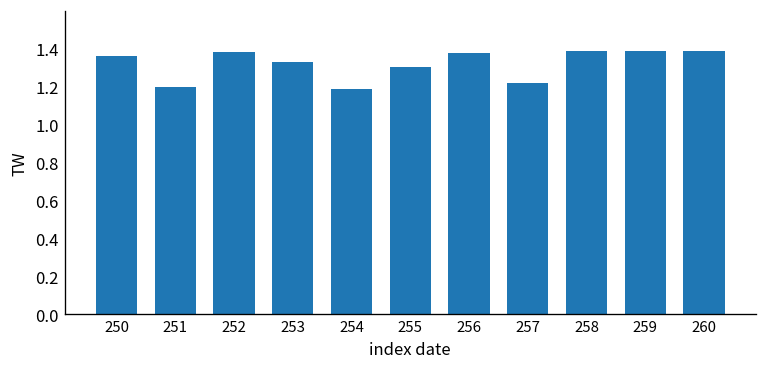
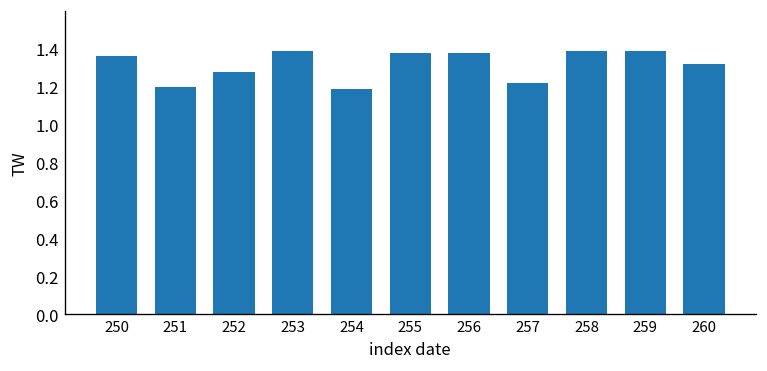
252: 1.39 -> 1.28
253: 1.33 -> 1.39
255: 1.31 -> 1.38
260: 1.39 -> 1.32
